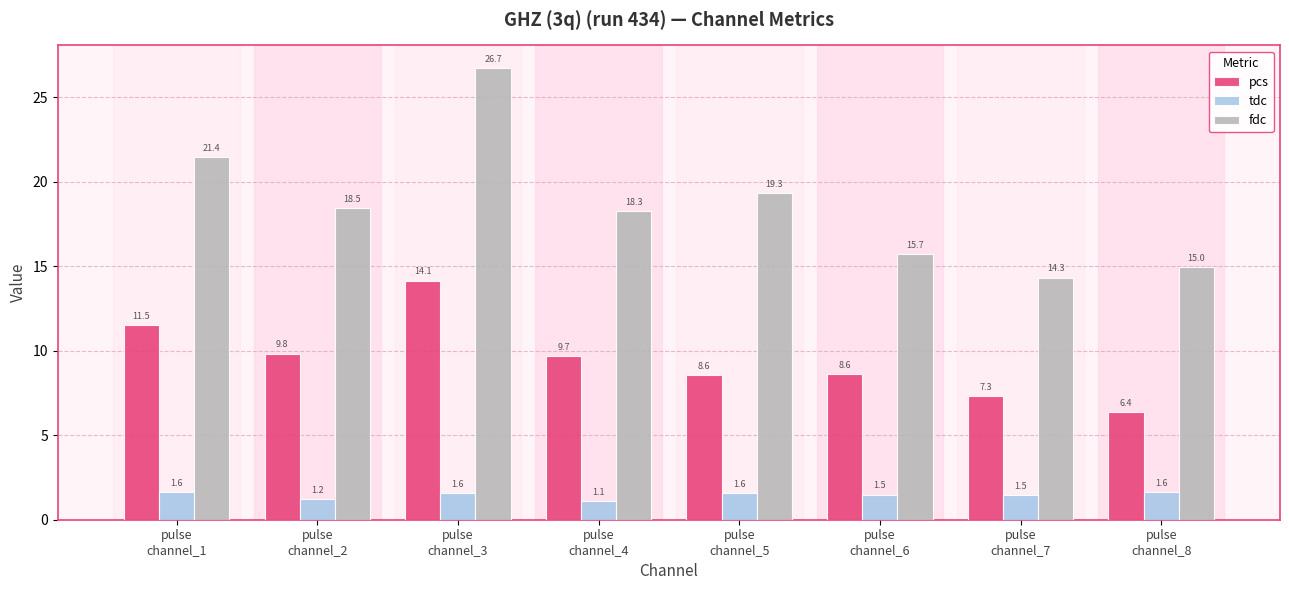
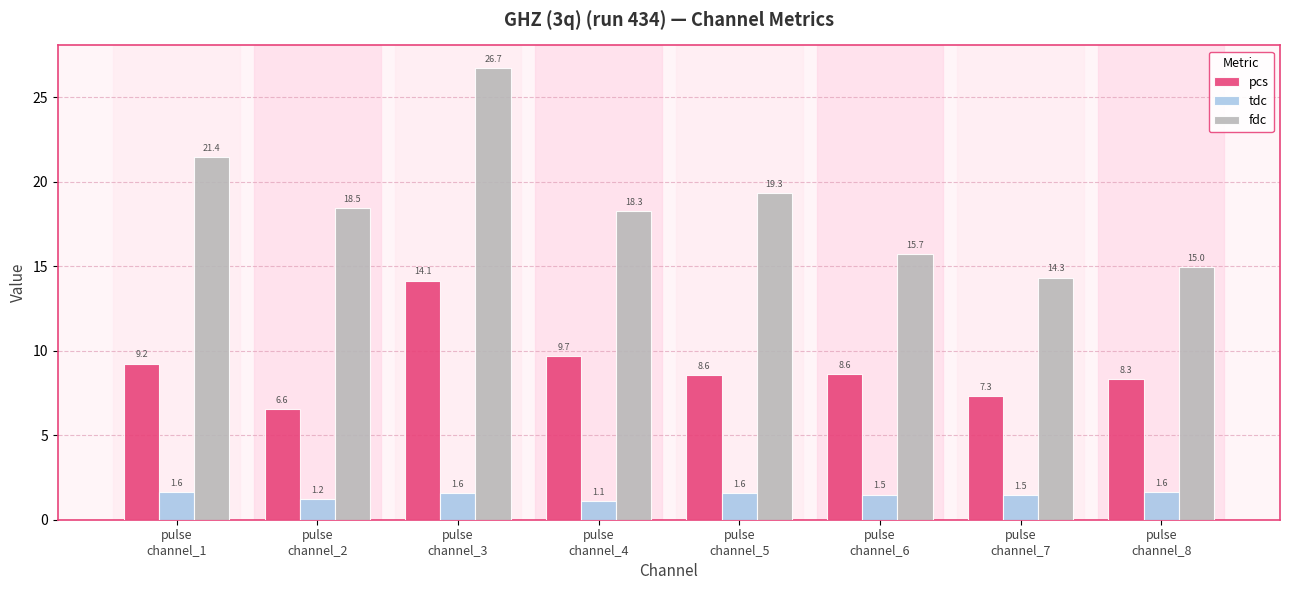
pcs, pulse channel_1: 11.5 -> 9.2
pcs, pulse channel_2: 9.8 -> 6.6
pcs, pulse channel_8: 6.4 -> 8.3
